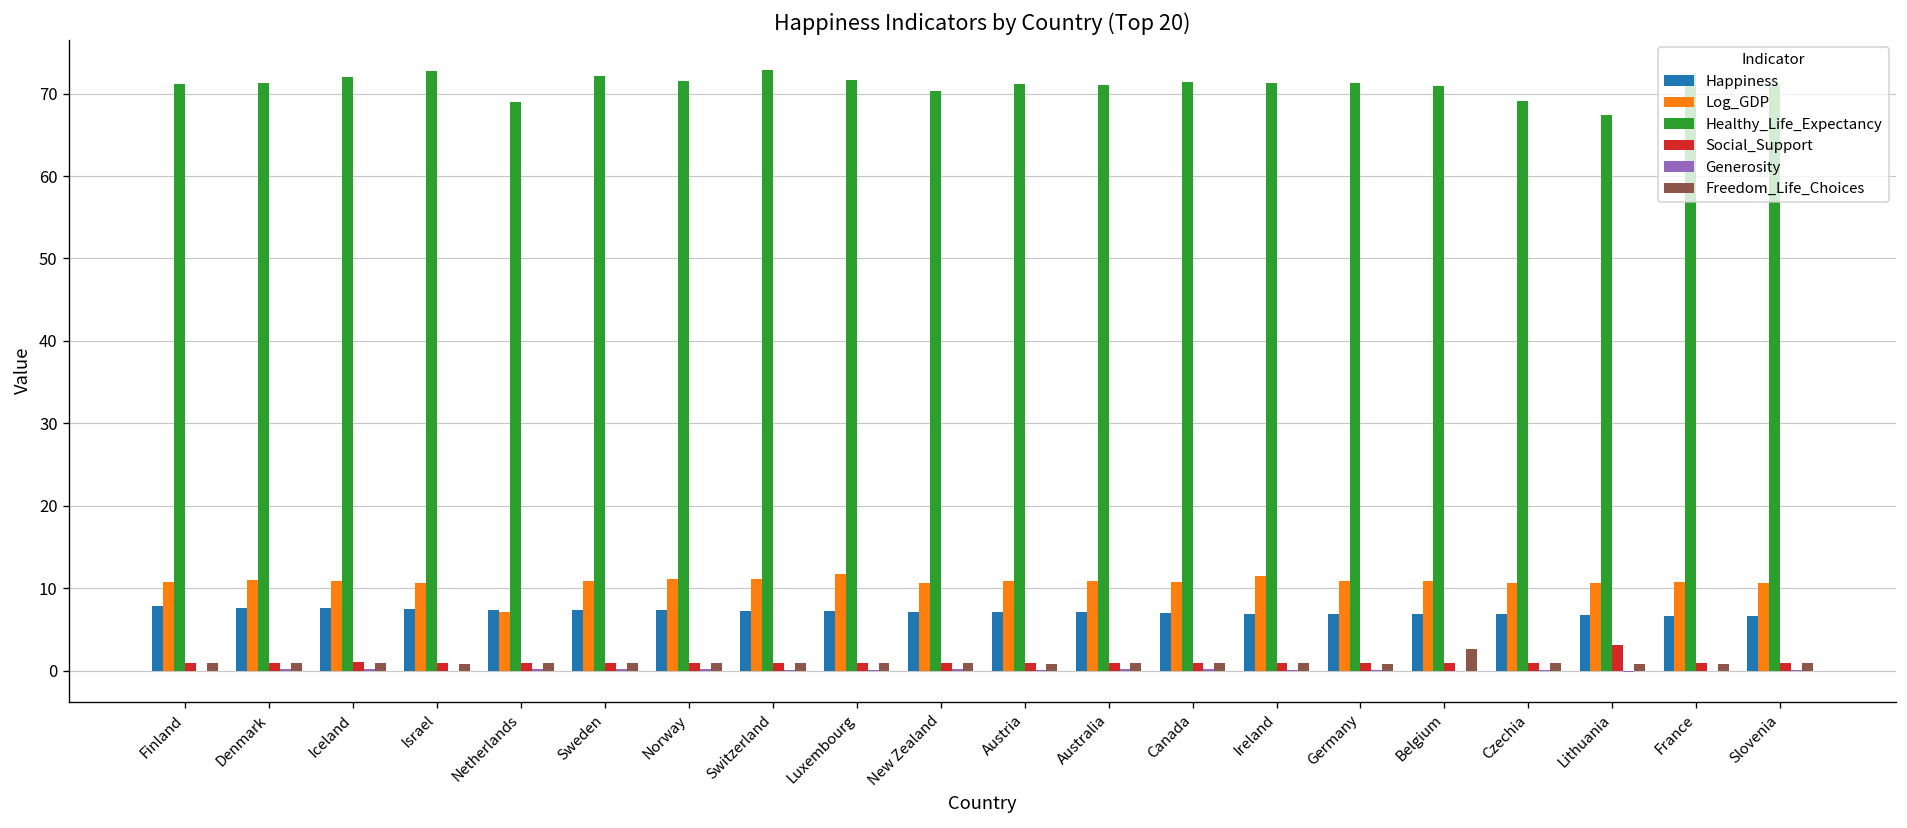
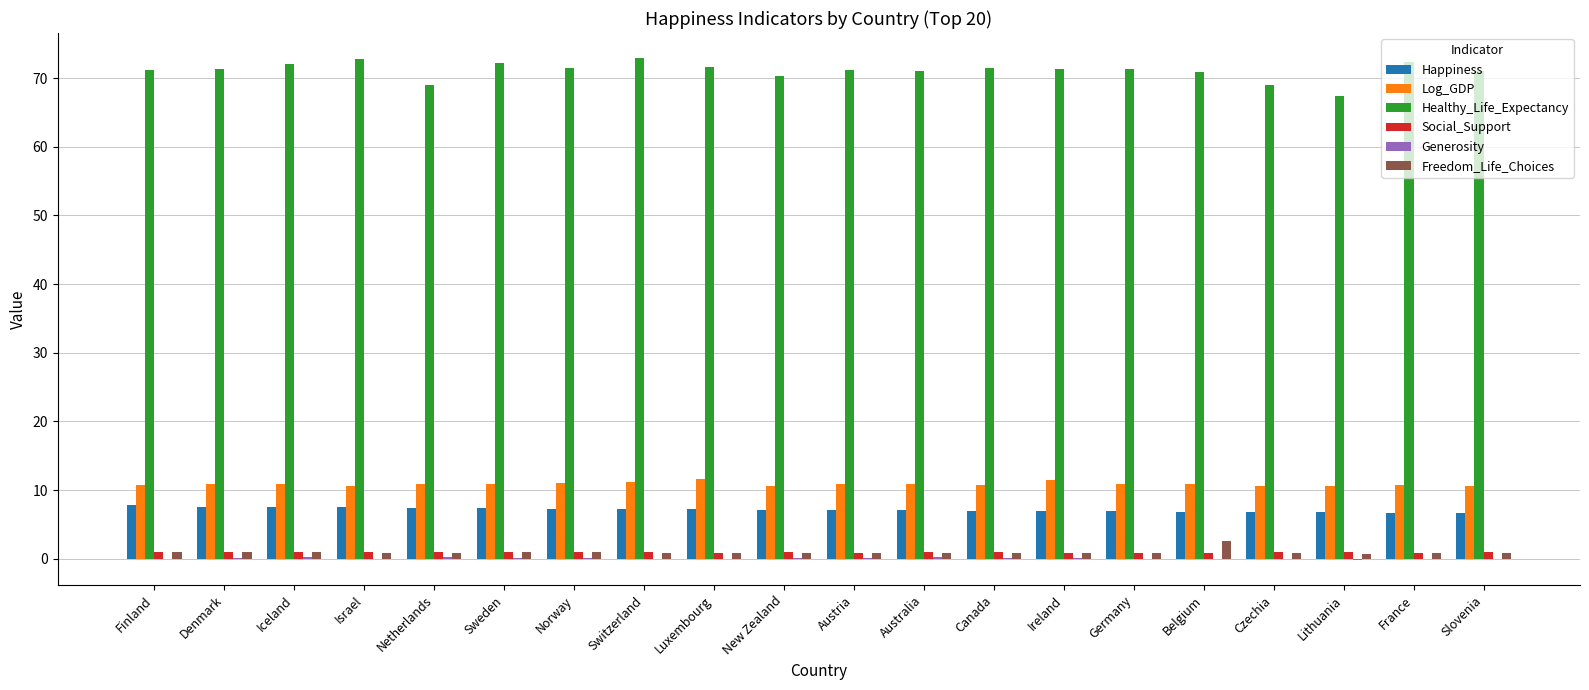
Log_GDP, Netherlands: 7 -> 11
Social_Support, Lithuania: 3 -> 1
